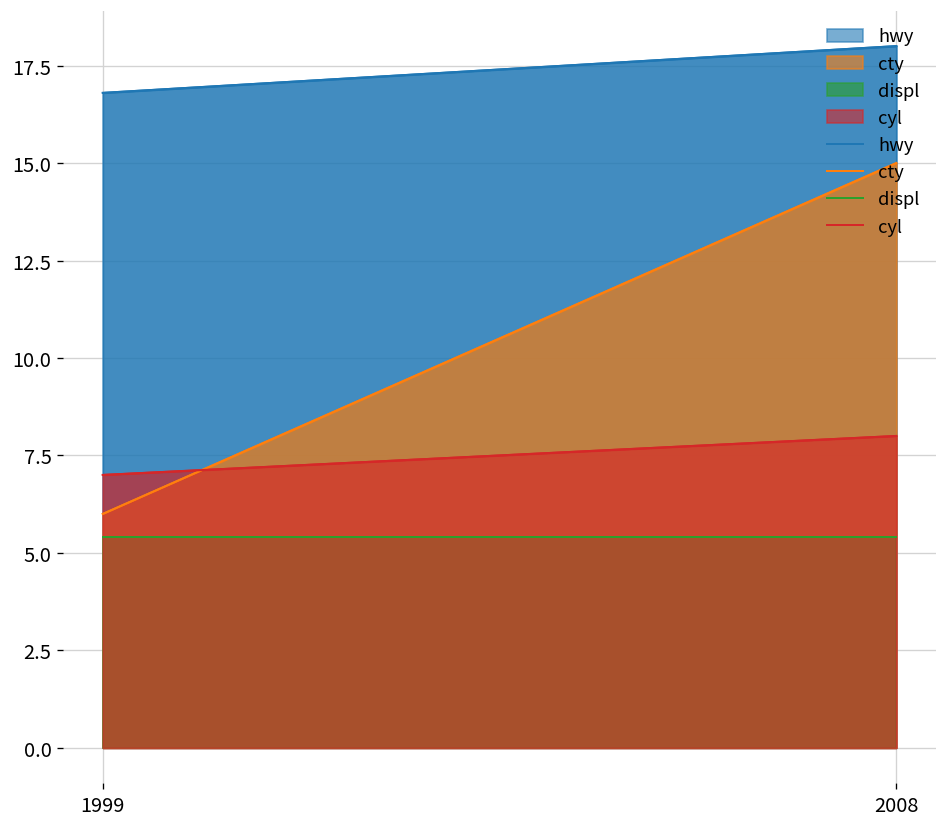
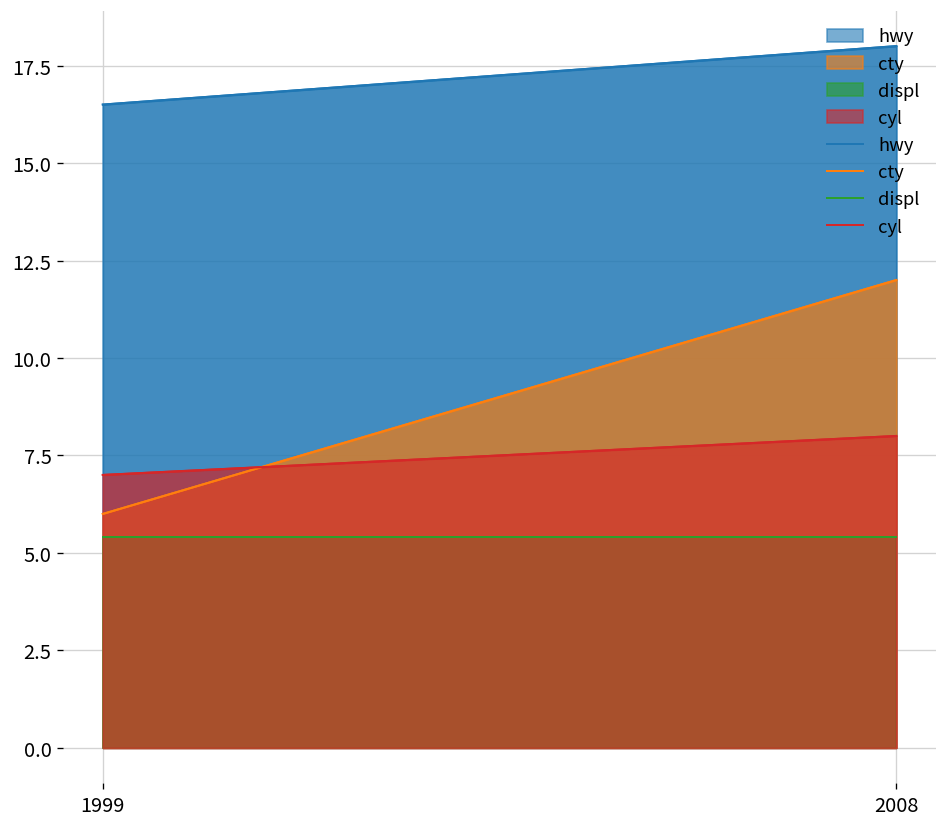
hwy, 1999: 16.8 -> 16.5
cty, 2008: 15 -> 12
